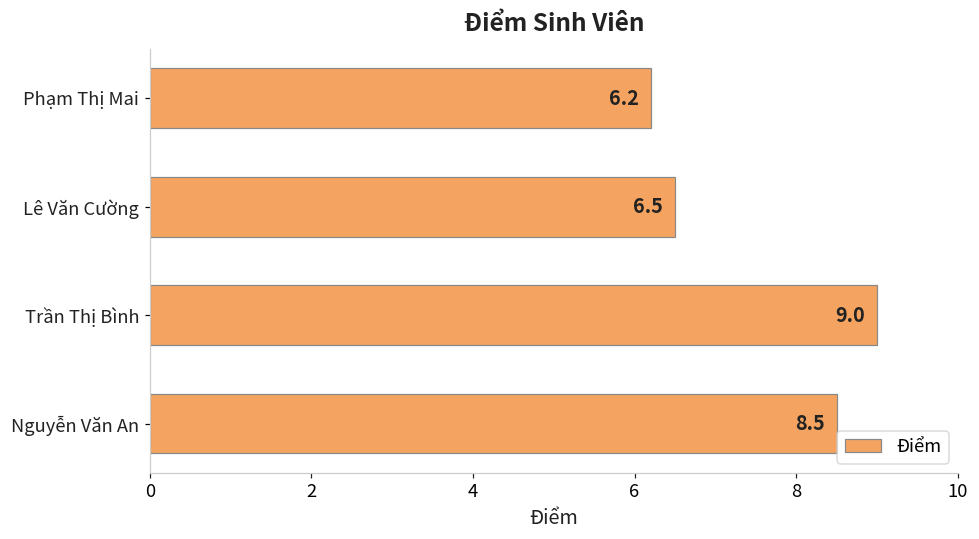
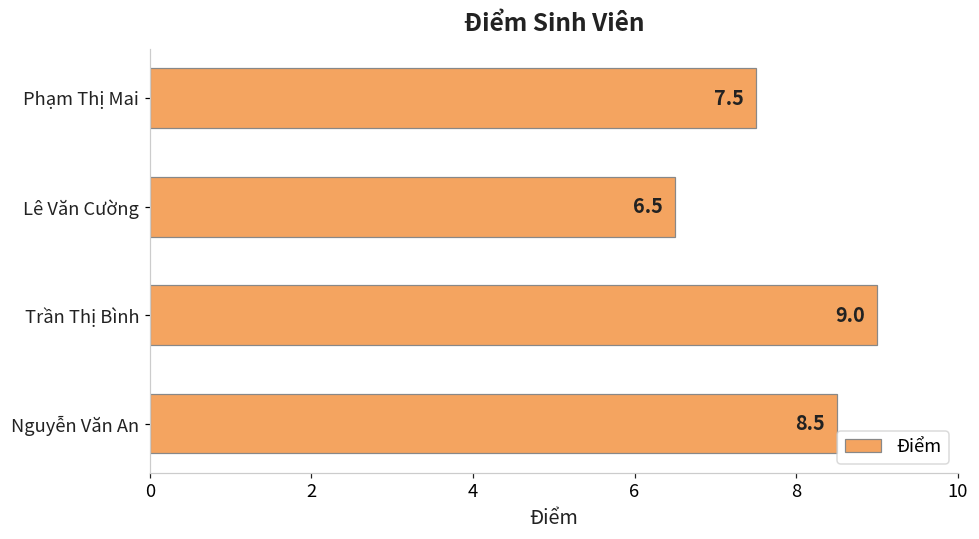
Phạm Thị Mai: 6.2 -> 7.5
